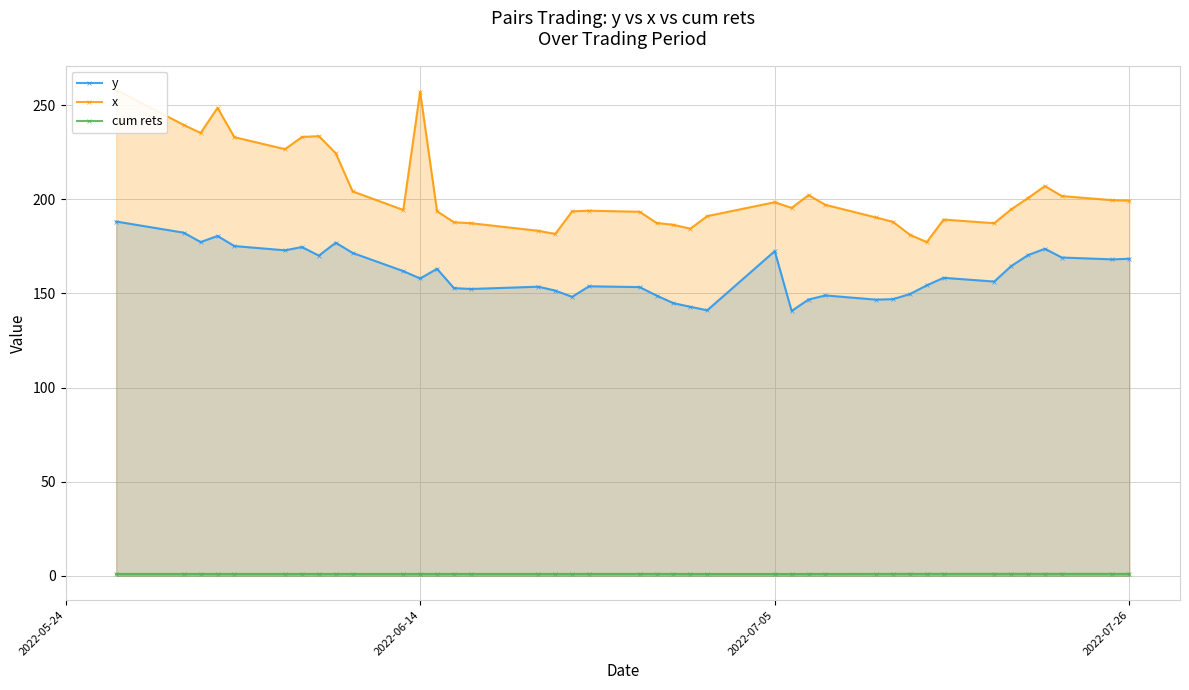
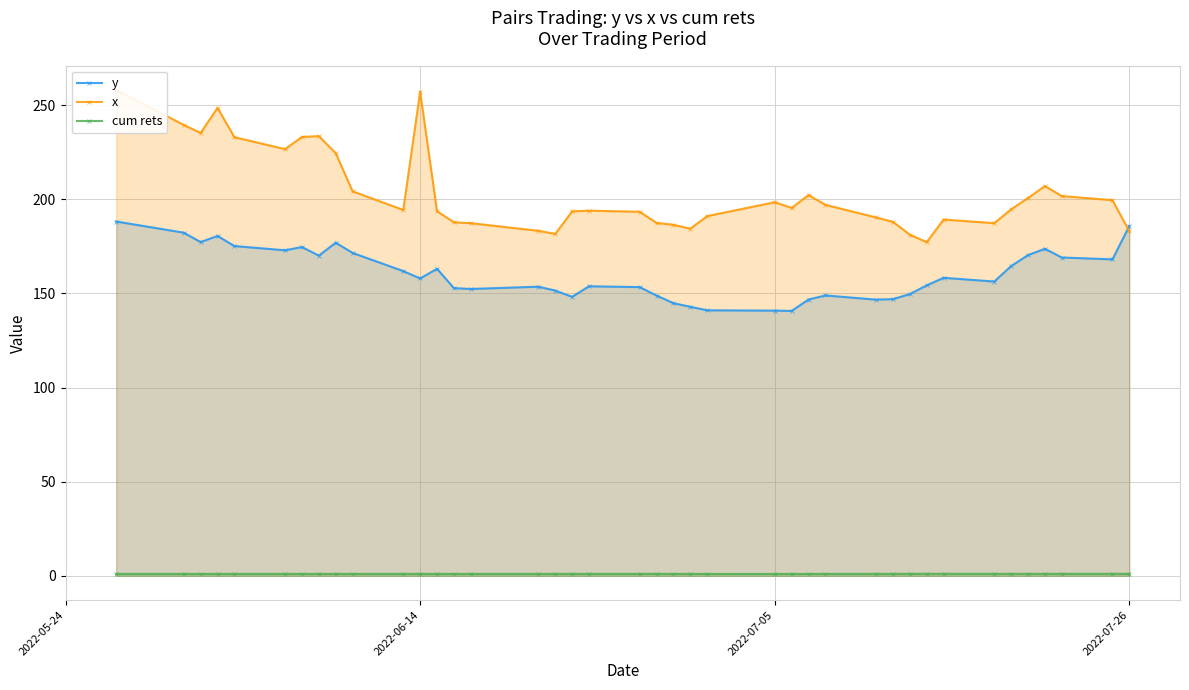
y, 2022-07-05: 172 -> 141
y, 2022-07-26: 168 -> 186
x, 2022-07-26: 199 -> 183
